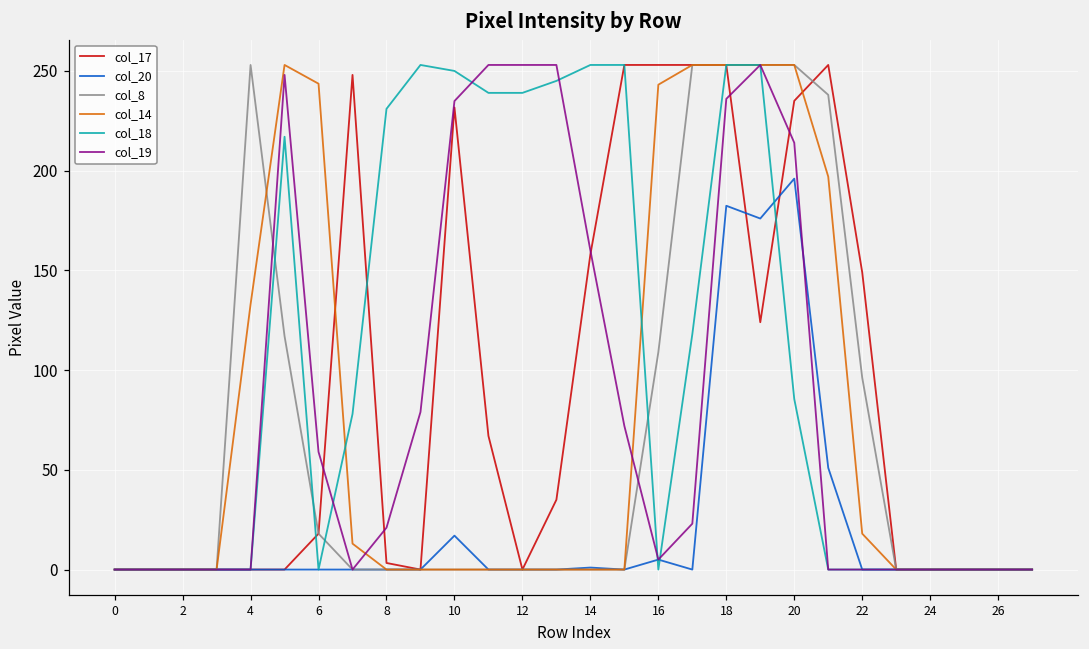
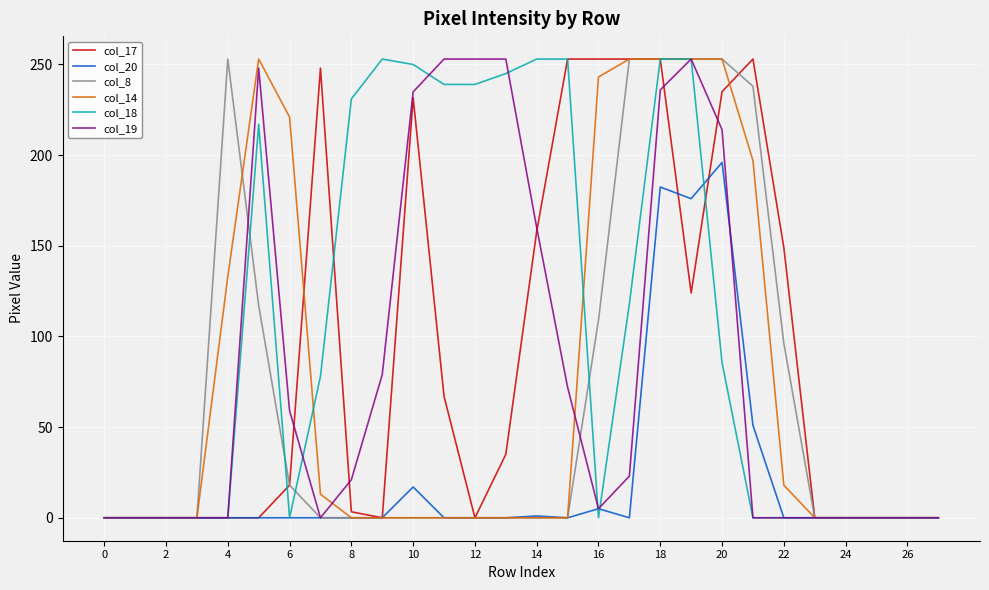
col_14, 6: 244 -> 221
